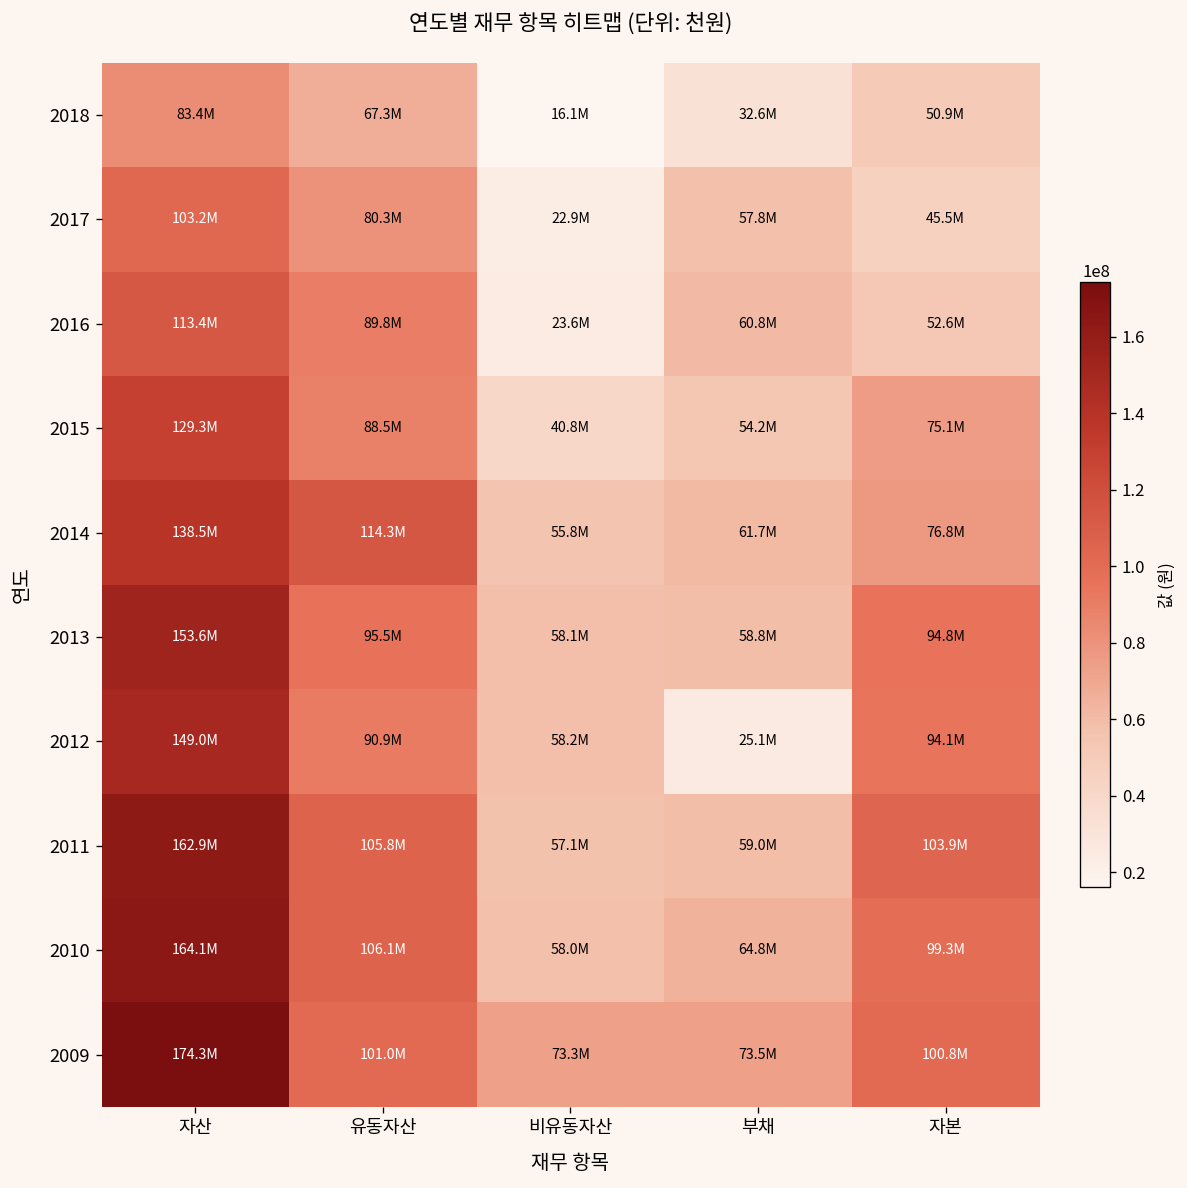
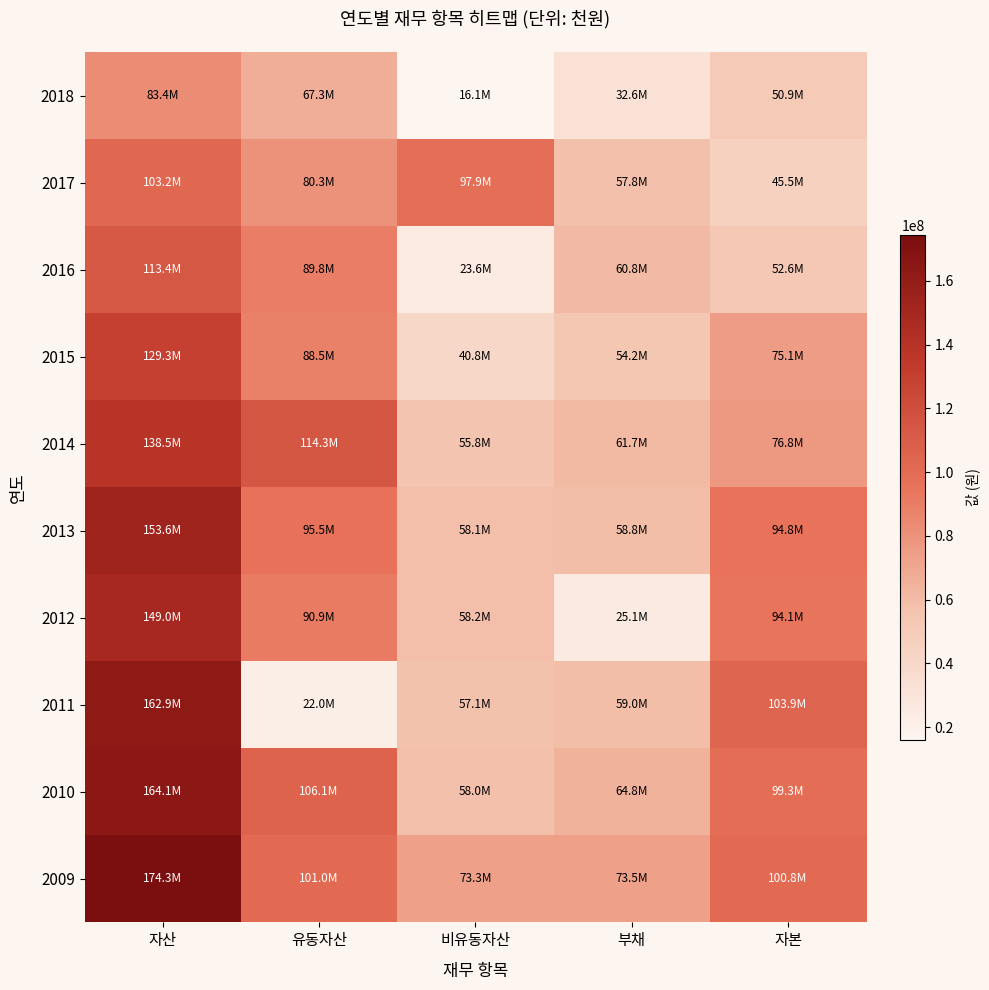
2017, 비유동자산: 22.9M -> 97.9M
2011, 유동자산: 105.8M -> 22.0M
